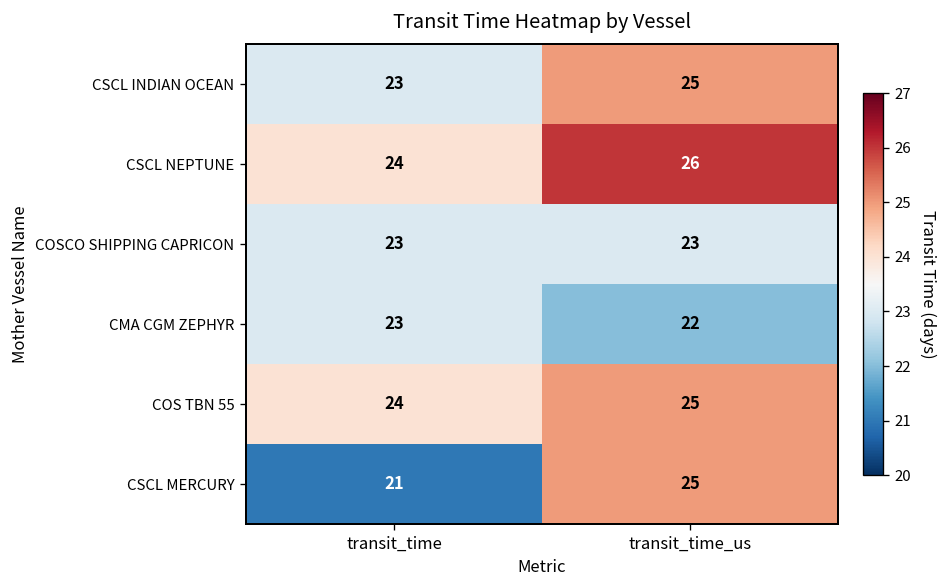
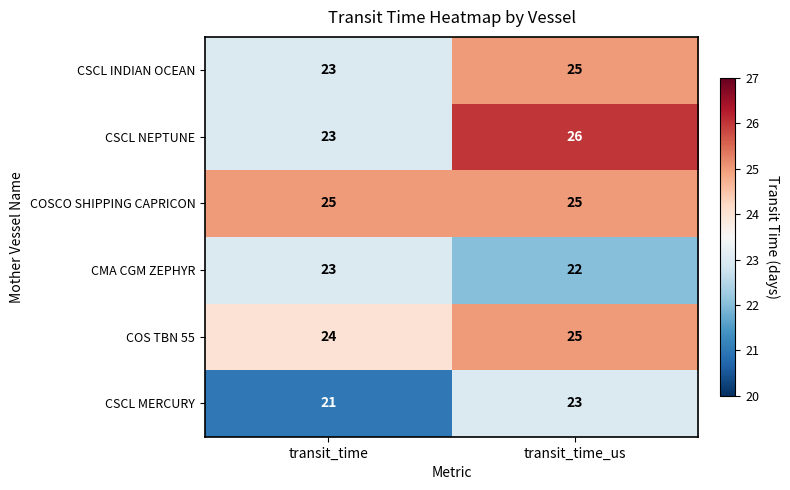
CSCL NEPTUNE, transit_time: 24 -> 23
COSCO SHIPPING CAPRICON, transit_time: 23 -> 25
COSCO SHIPPING CAPRICON, transit_time_us: 23 -> 25
CSCL MERCURY, transit_time_us: 25 -> 23
